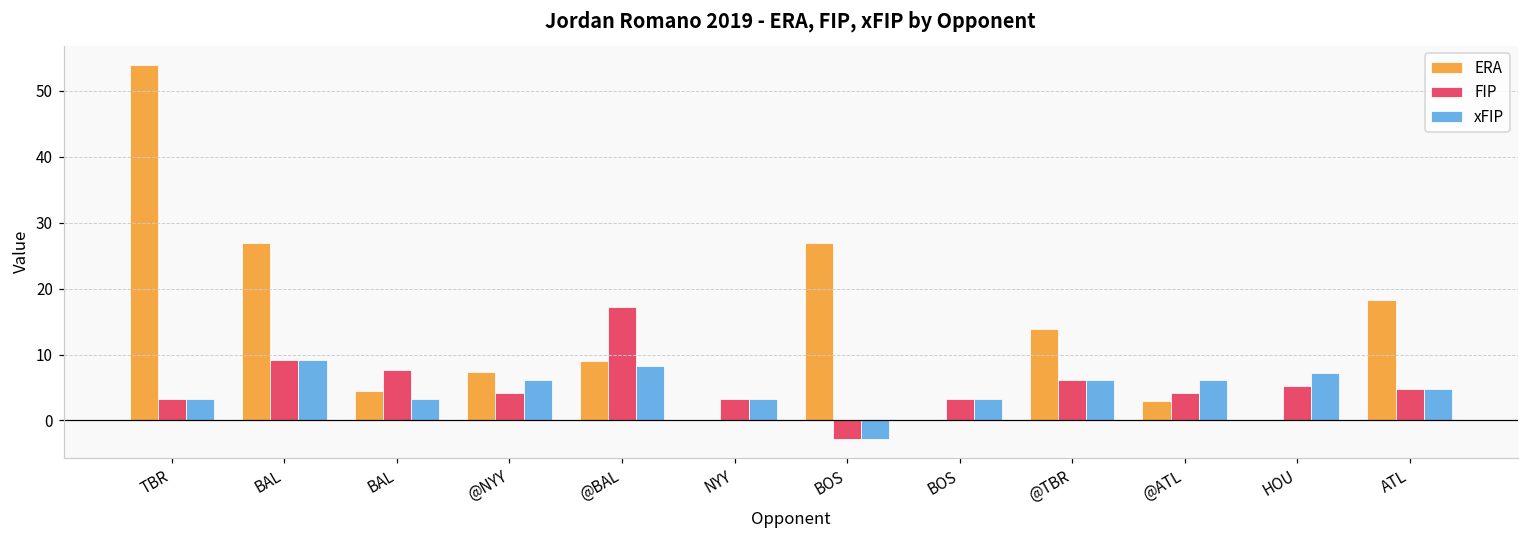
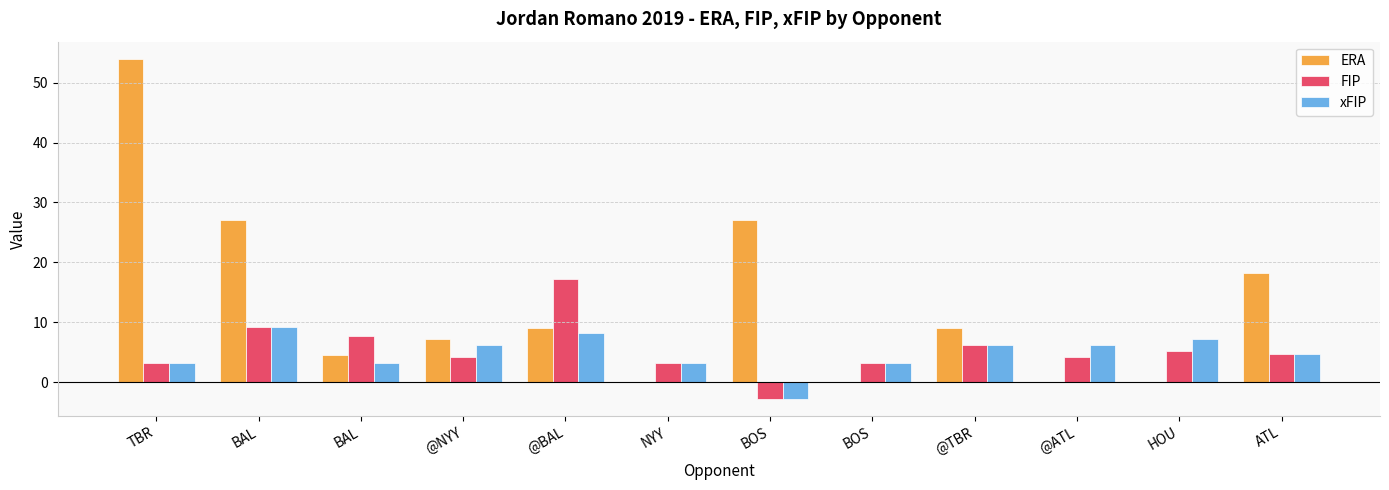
ERA, @TBR: 14 -> 9
ERA, @ATL: 3 -> 0
